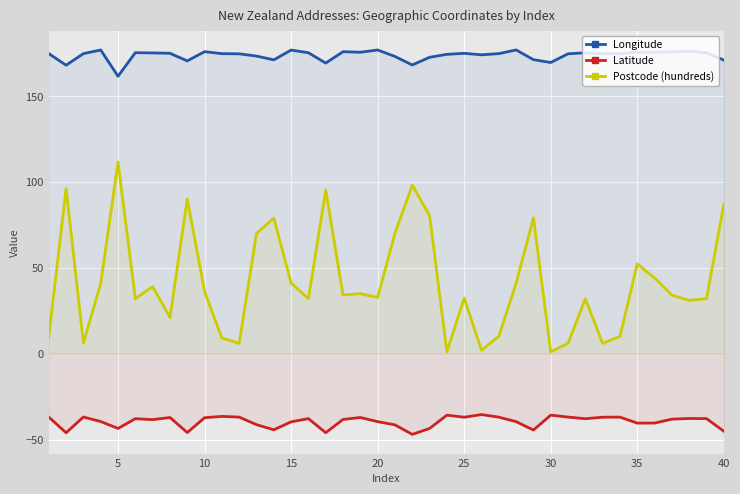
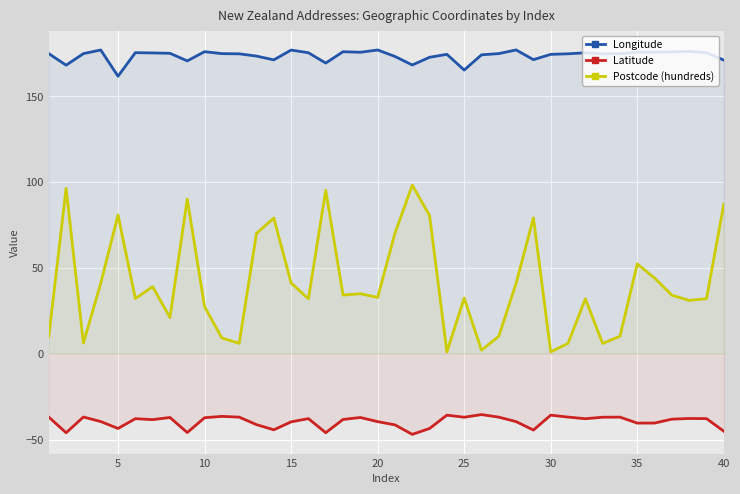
Postcode (hundreds), 5: 112 -> 81
Postcode (hundreds), 10: 36 -> 28
Longitude, 25: 175 -> 165
Longitude, 30: 170 -> 174
